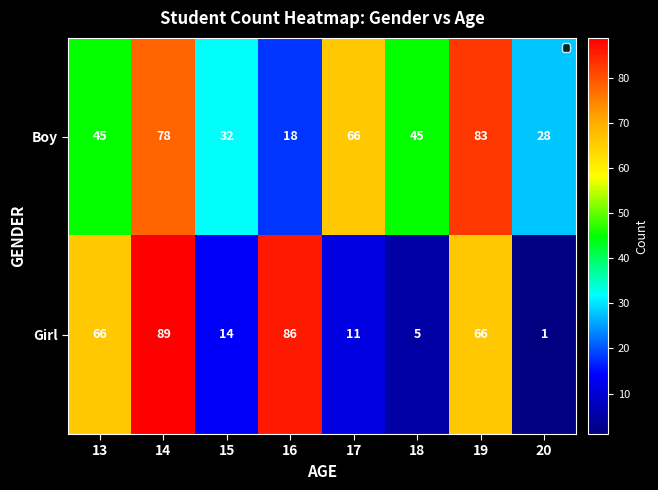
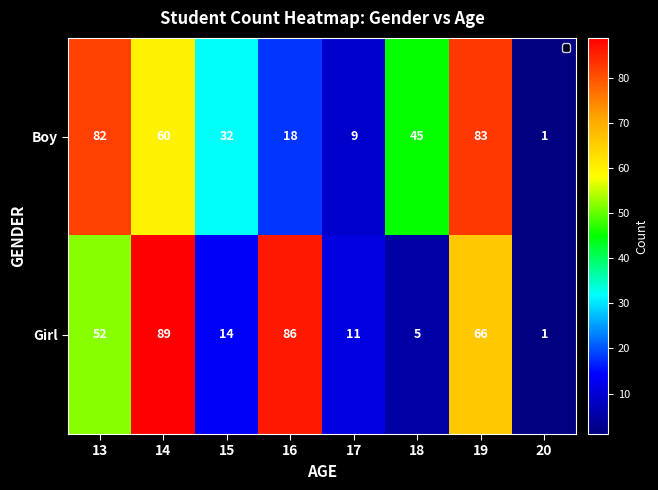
Boy, 13: 45 -> 82
Boy, 14: 78 -> 60
Boy, 17: 66 -> 9
Boy, 20: 28 -> 1
Girl, 13: 66 -> 52
